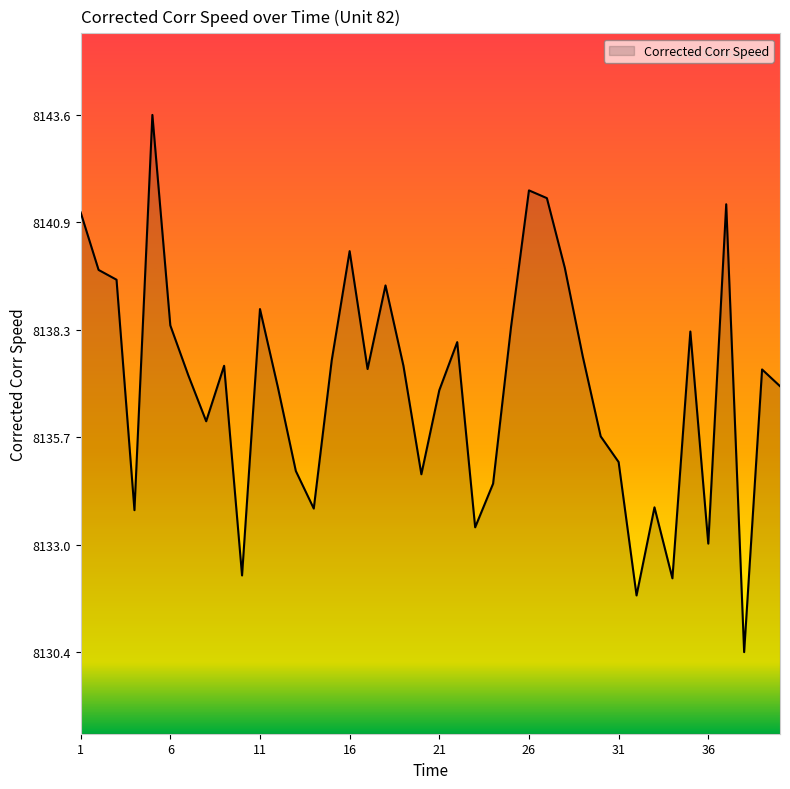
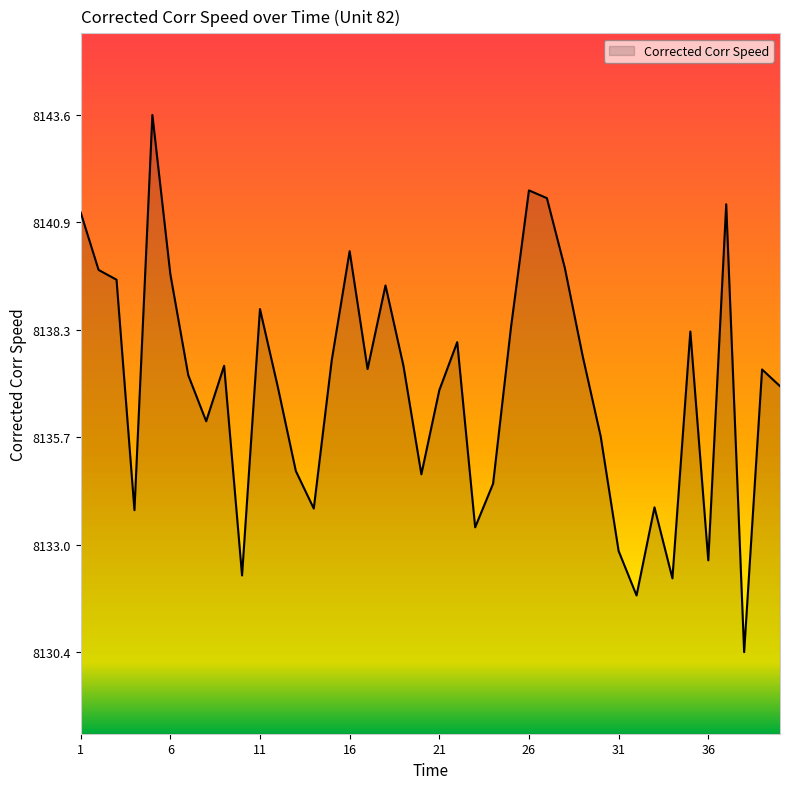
6: 8138.4 -> 8139.7
31: 8135.1 -> 8132.9
36: 8133.1 -> 8132.7
